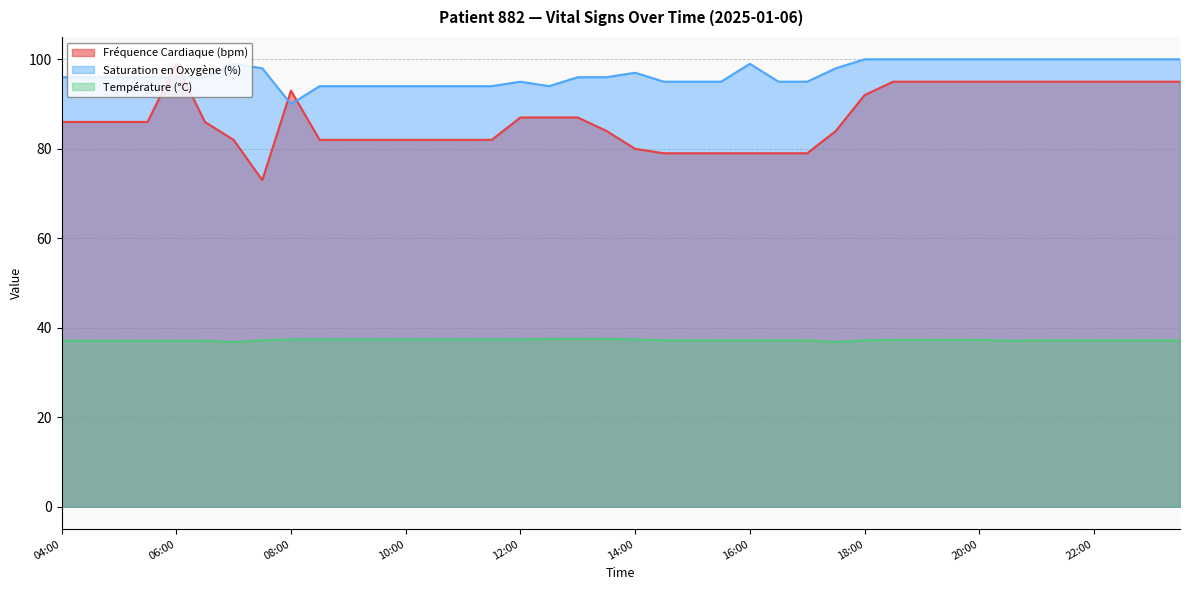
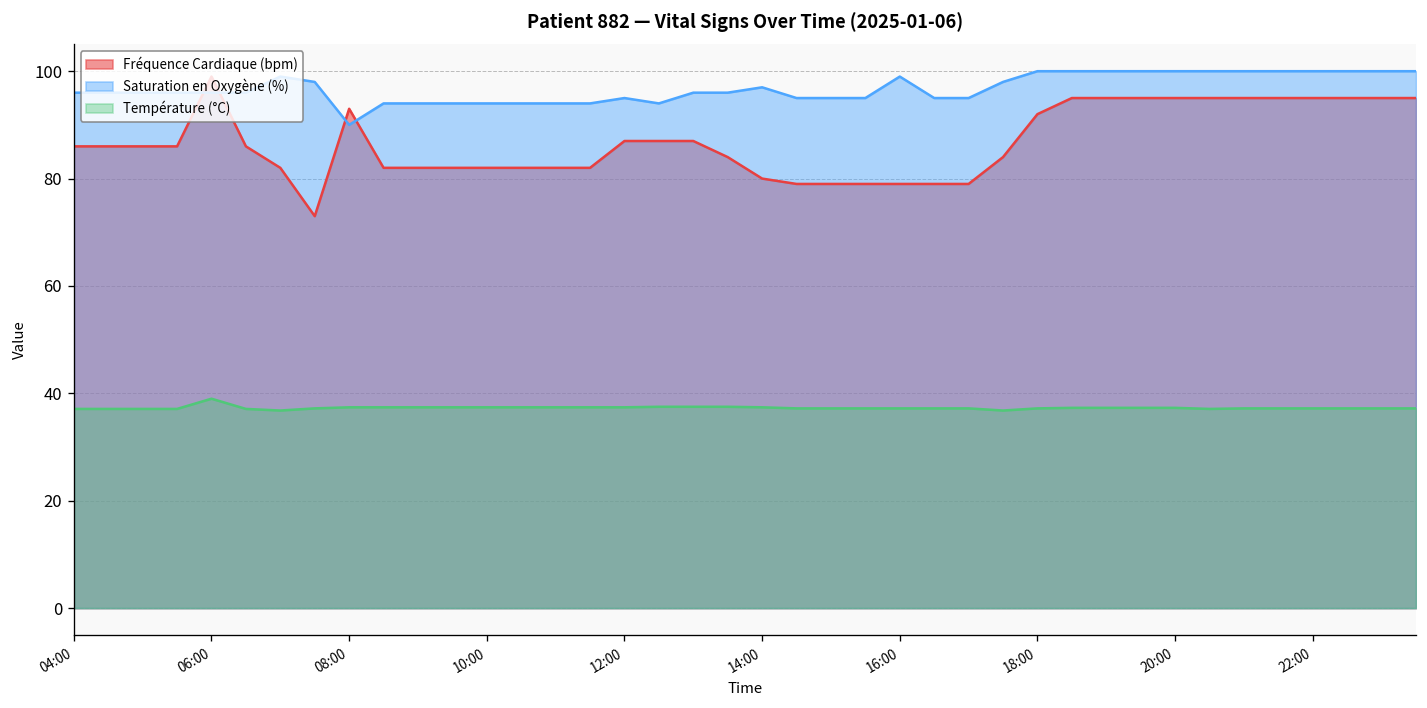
Température (°C), 06:00: 37 -> 39
